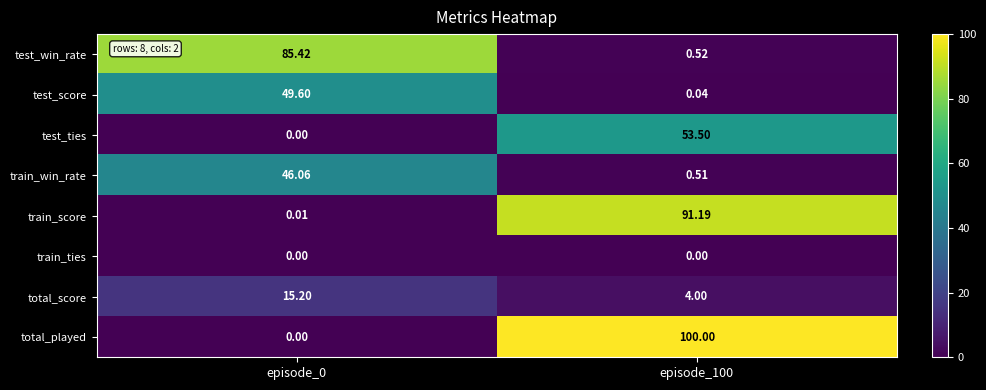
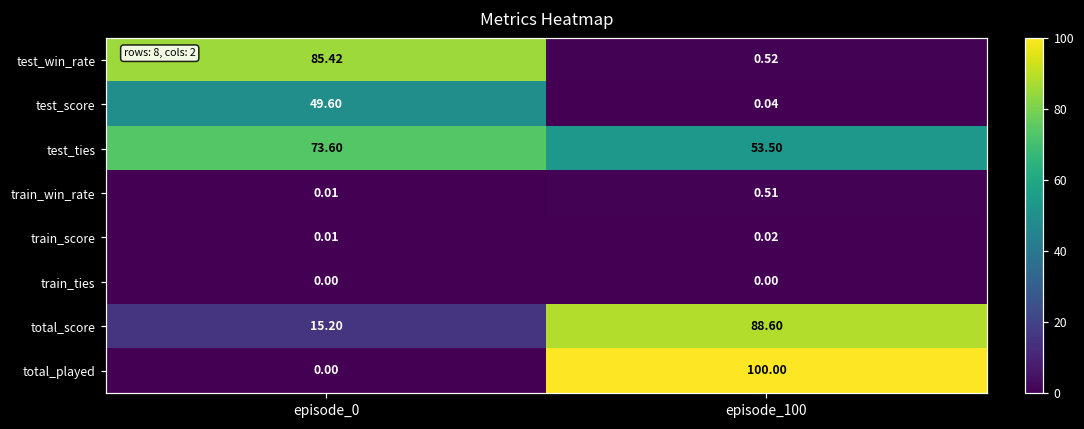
test_ties, episode_0: 0.00 -> 73.60
train_win_rate, episode_0: 46.06 -> 0.01
train_score, episode_100: 91.19 -> 0.02
total_score, episode_100: 4.00 -> 88.60
